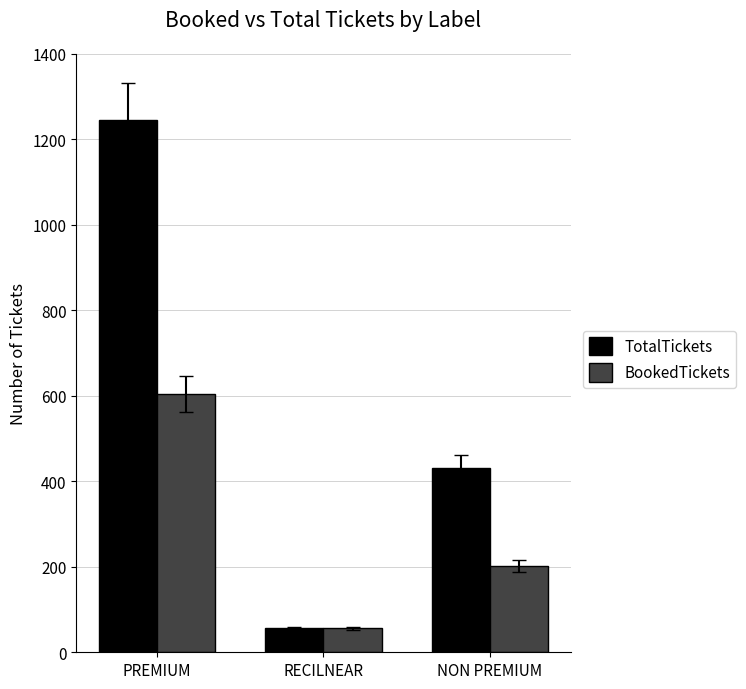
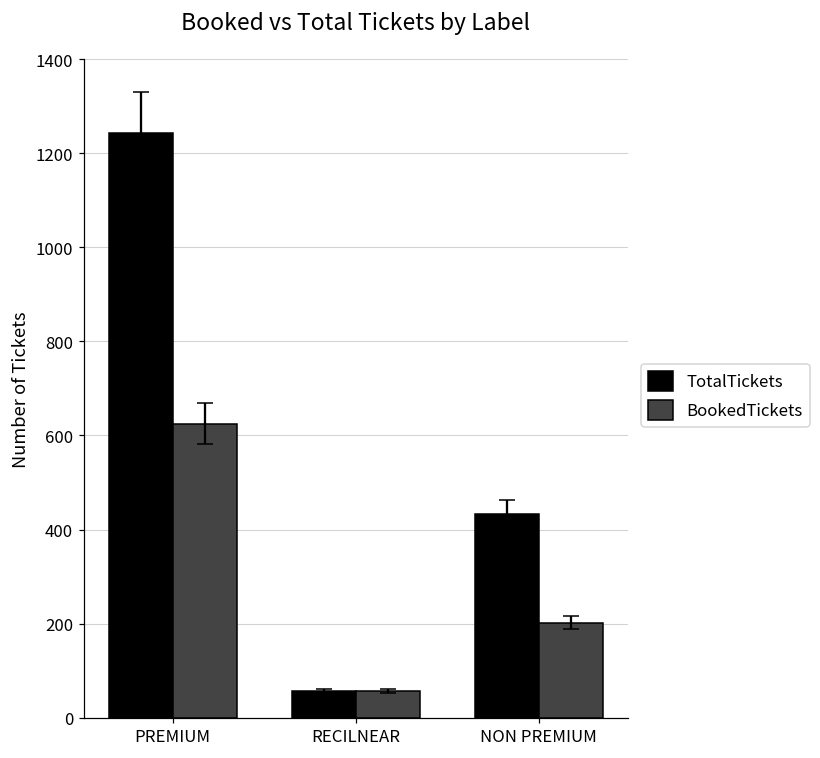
BookedTickets, PREMIUM: 610 -> 630
